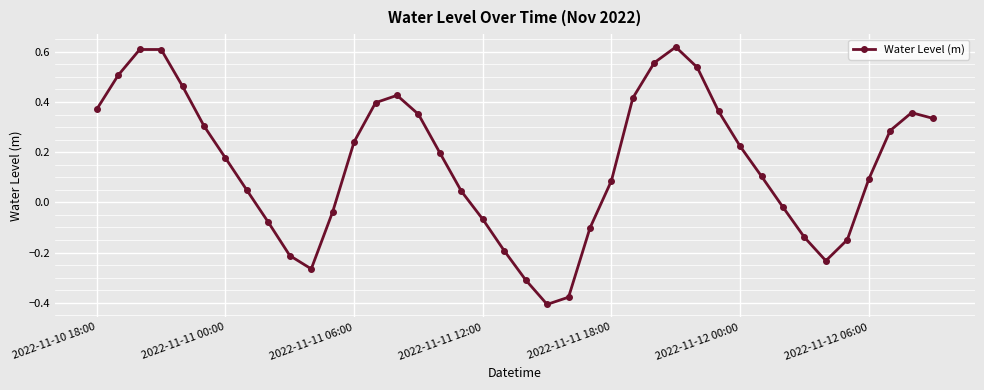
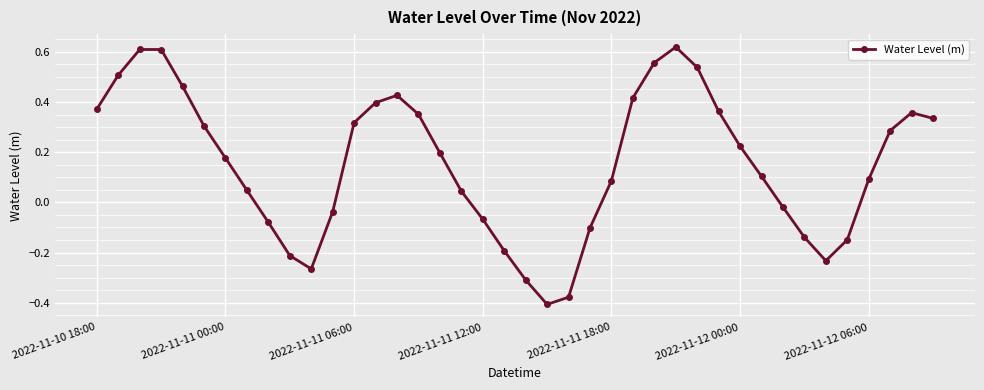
2022-11-11 06:00: 0.24 -> 0.32
